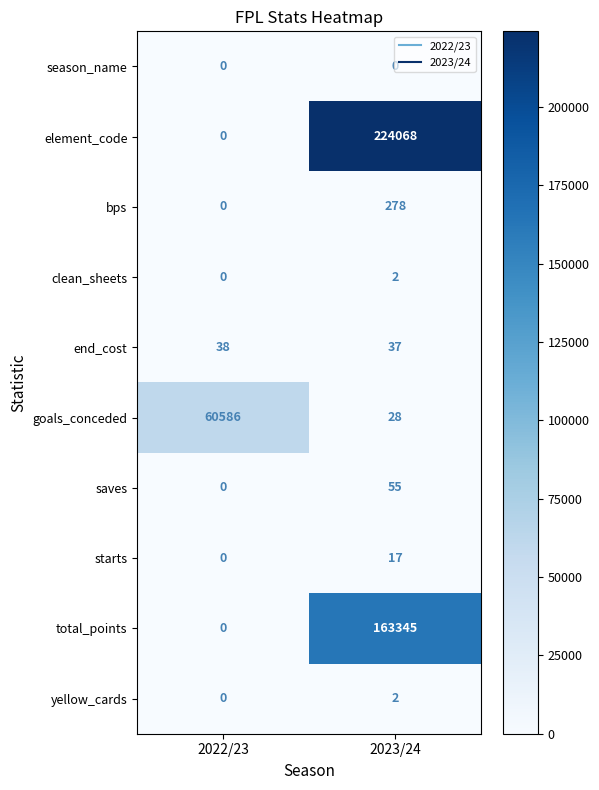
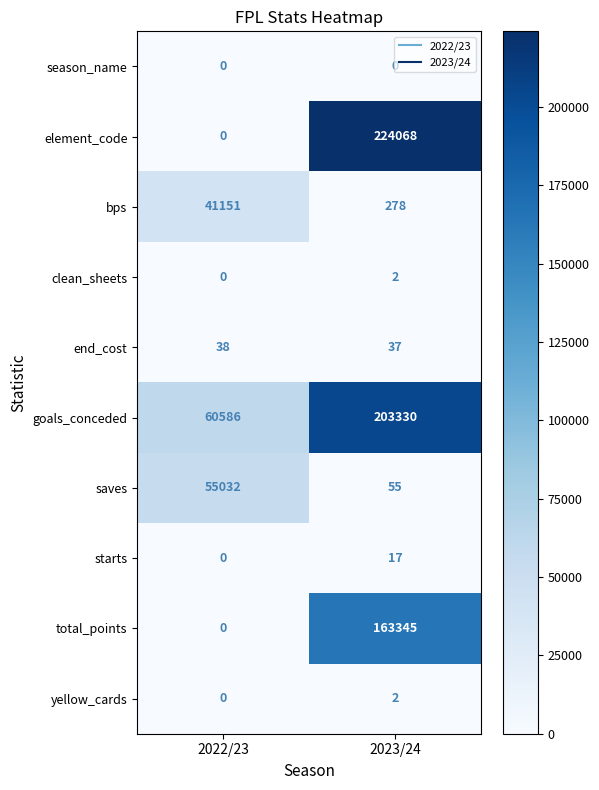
bps, 2022/23: 0 -> 41151
goals_conceded, 2023/24: 28 -> 203330
saves, 2022/23: 0 -> 55032
